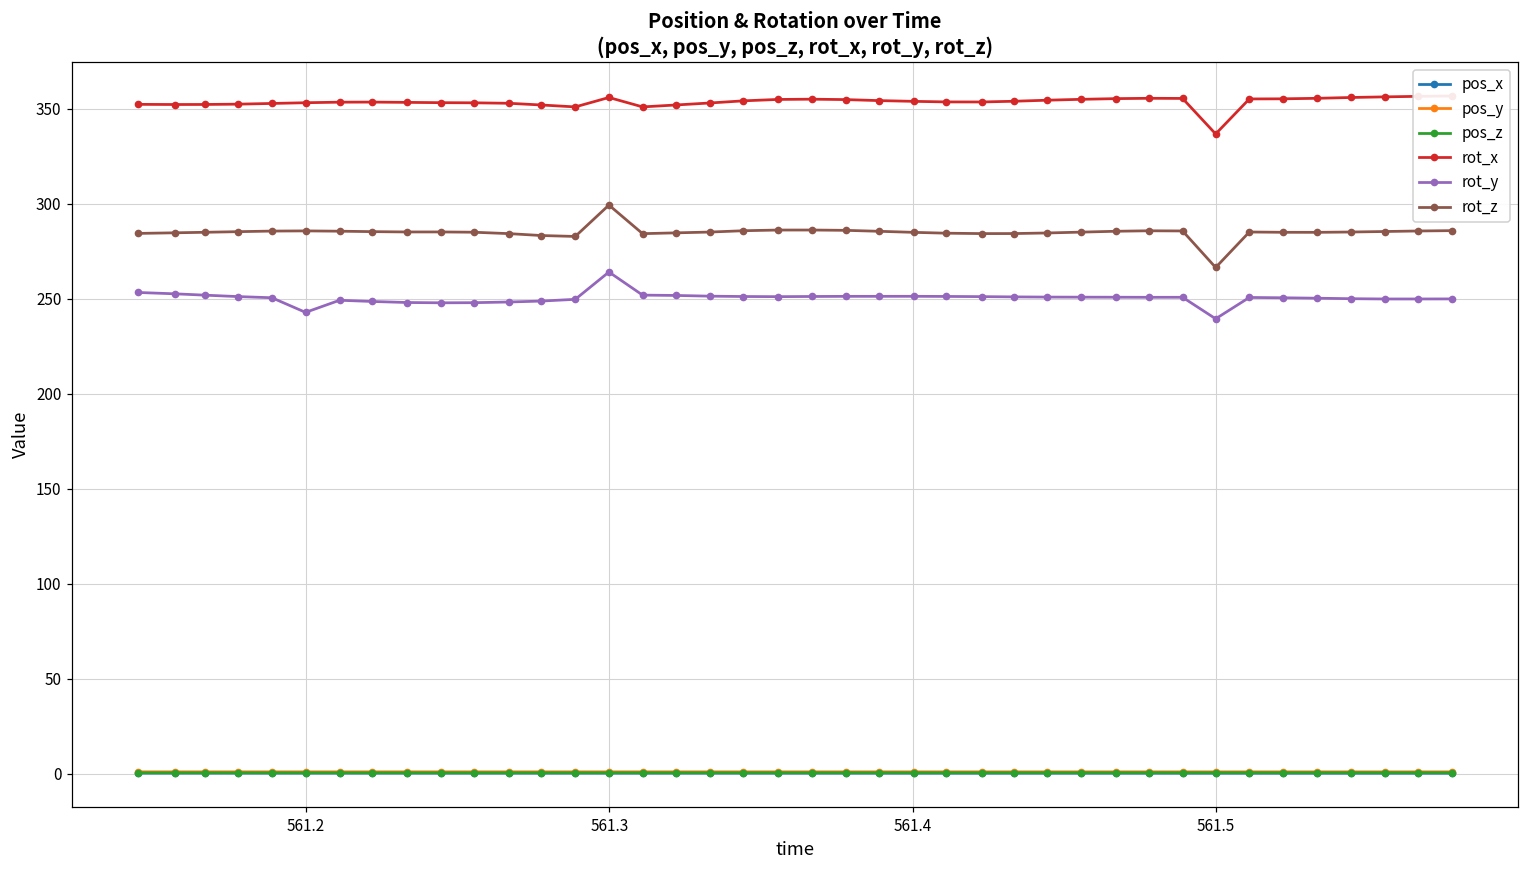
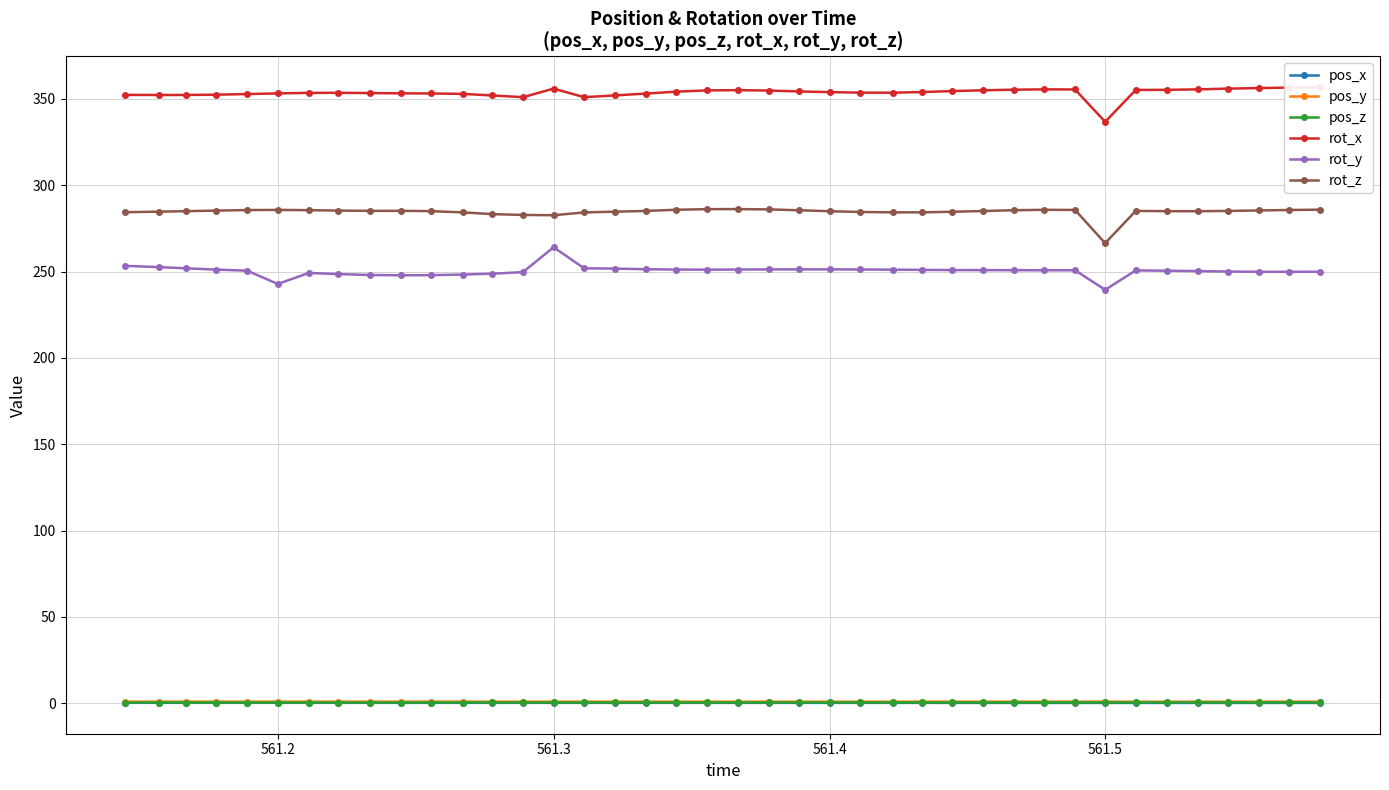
rot_z, 561.3: 299 -> 283
